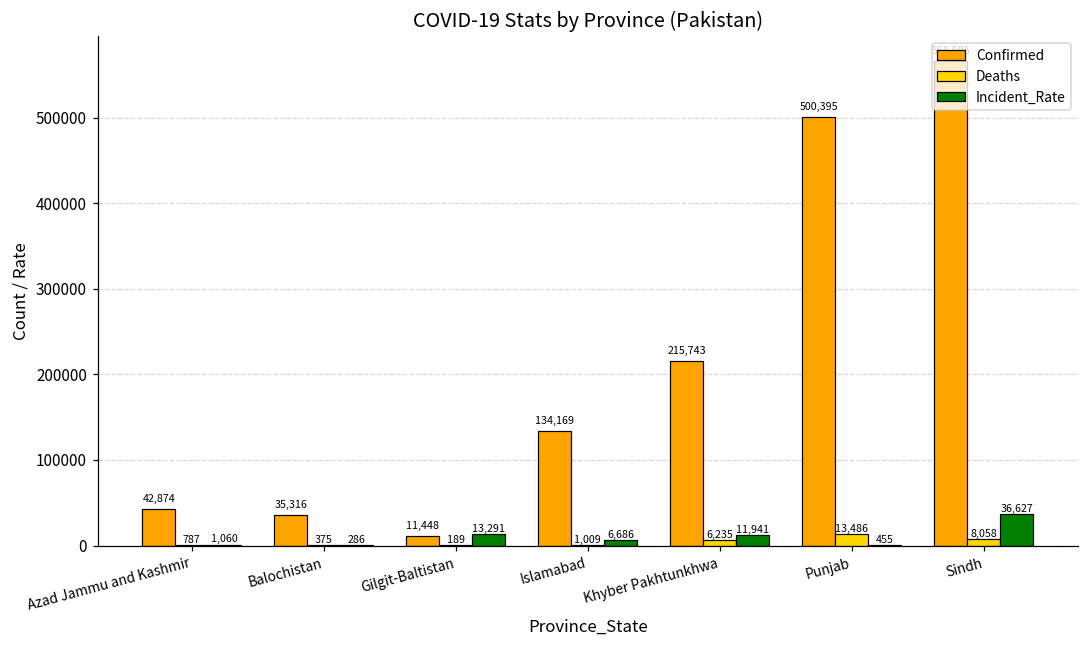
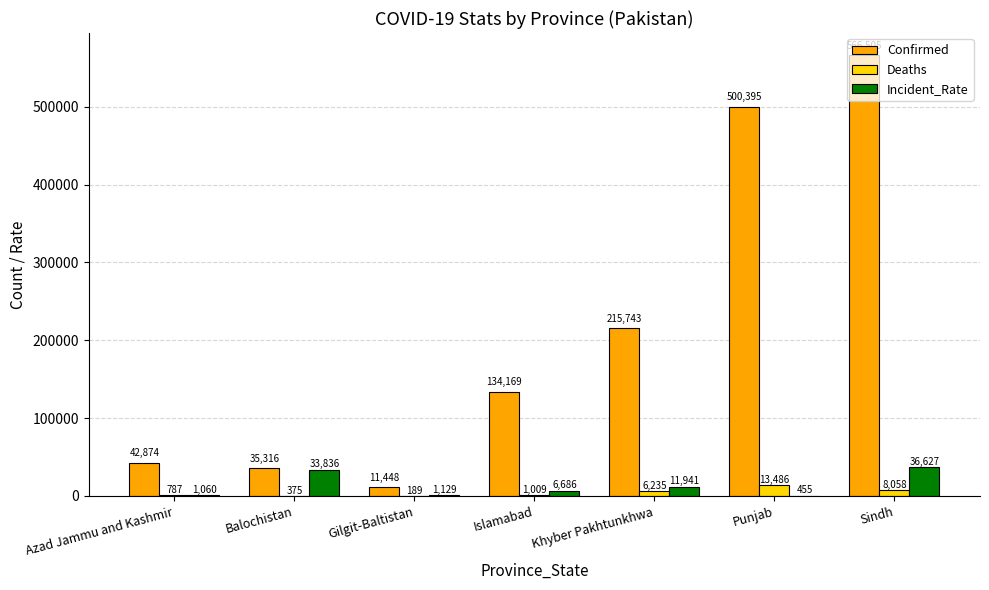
Incident_Rate, Balochistan: 286 -> 33,836
Incident_Rate, Gilgit-Baltistan: 13,291 -> 1,129
